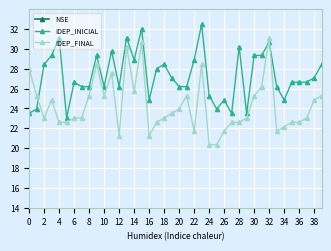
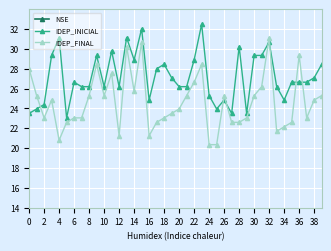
IDEP_INICIAL, 2: 28 -> 24
IDEP_FINAL, 4: 23 -> 21
IDEP_FINAL, 22: 22 -> 27
IDEP_FINAL, 26: 22 -> 25
IDEP_FINAL, 36: 23 -> 29
